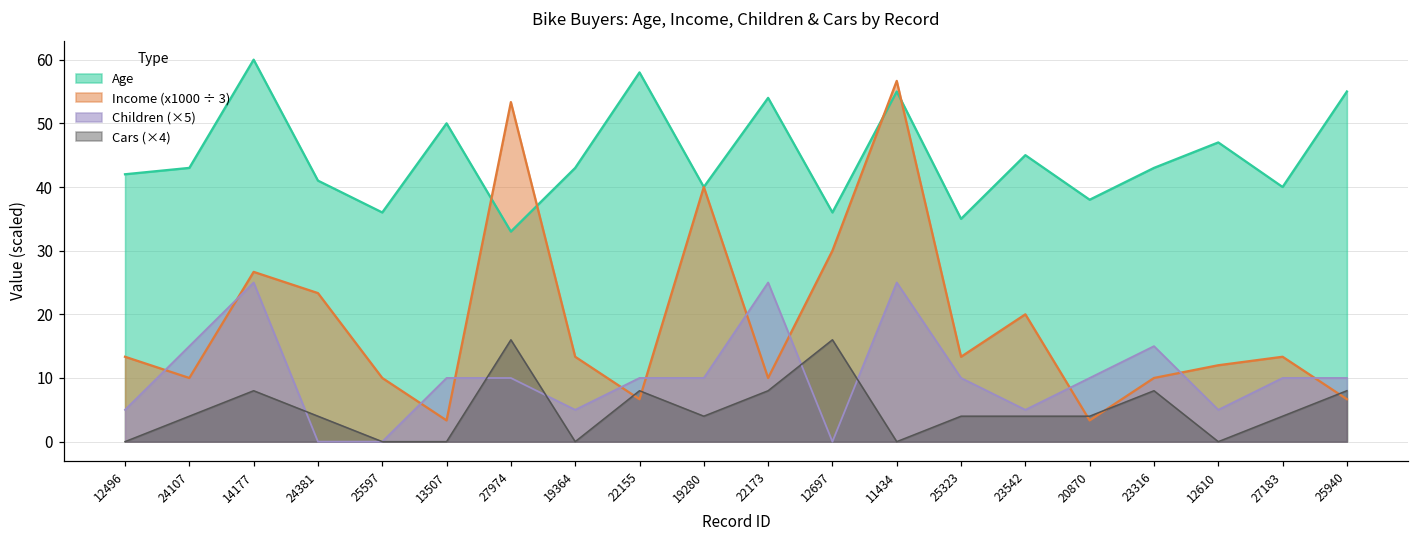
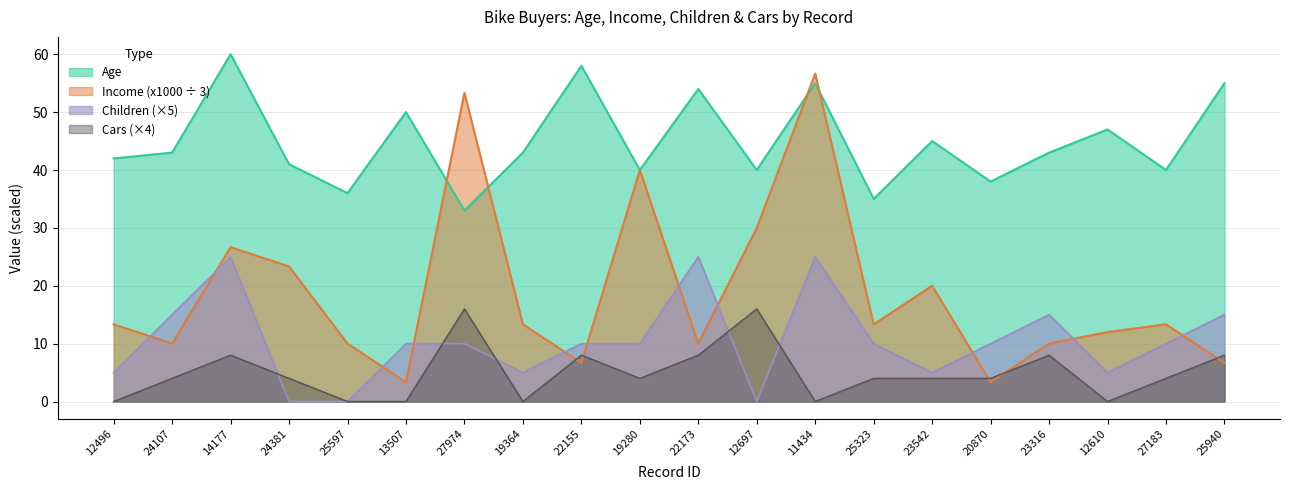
Age, 12697: 36 -> 40
Children (×5), 25940: 10 -> 15
